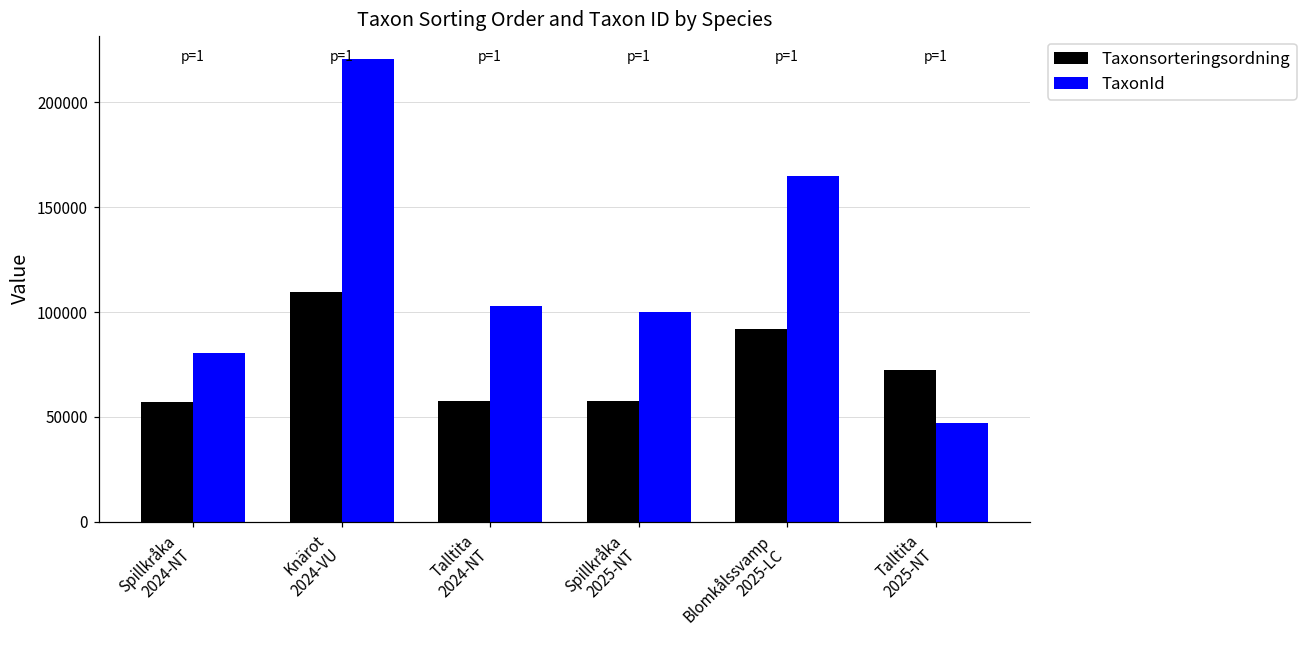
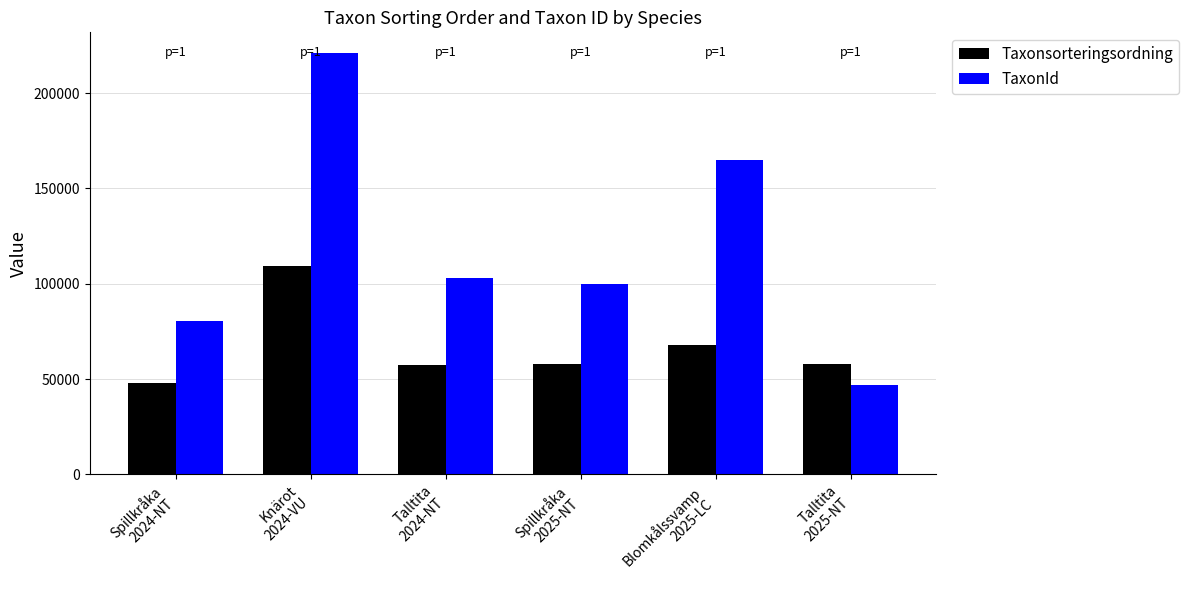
Taxonsorteringsordning, Spillkråka 2024-NT: 57000 -> 48000
Taxonsorteringsordning, Blomkålssvamp 2025-LC: 92000 -> 68000
Taxonsorteringsordning, Talltita 2025-NT: 72000 -> 58000
